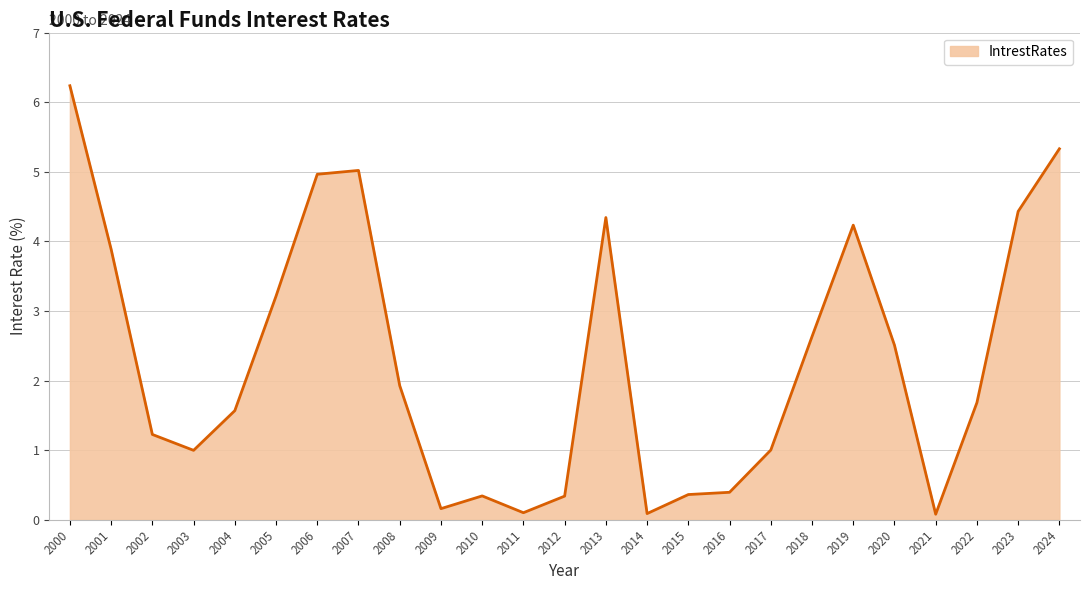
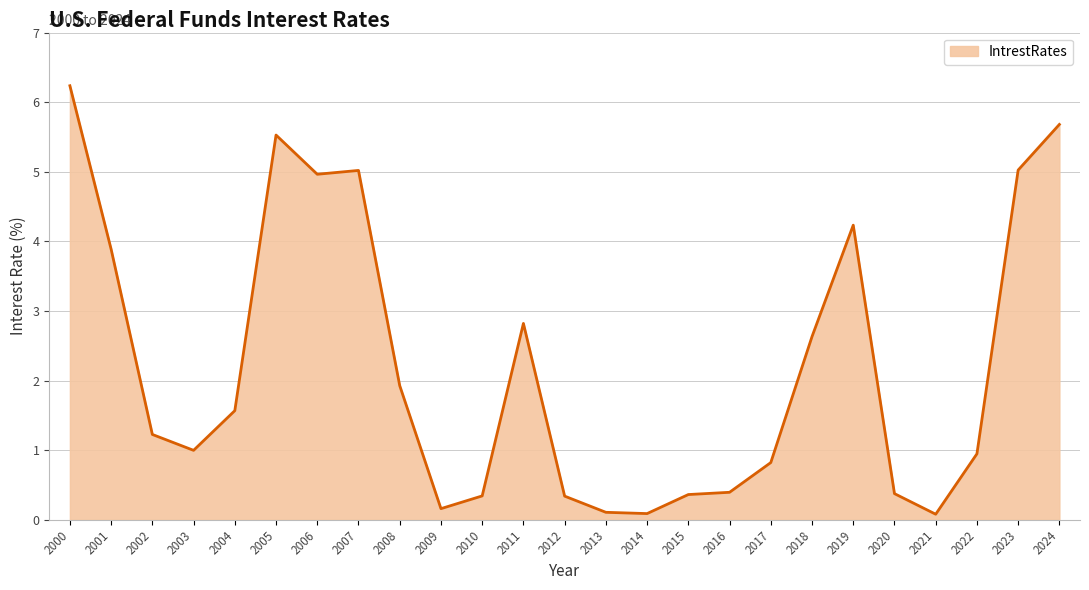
2005: 3.2 -> 5.5
2011: 0.1 -> 2.8
2013: 4.3 -> 0.1
2017: 1.0 -> 0.8
2020: 2.5 -> 0.4
2022: 1.7 -> 0.9
2023: 4.4 -> 5.0
2024: 5.3 -> 5.7
